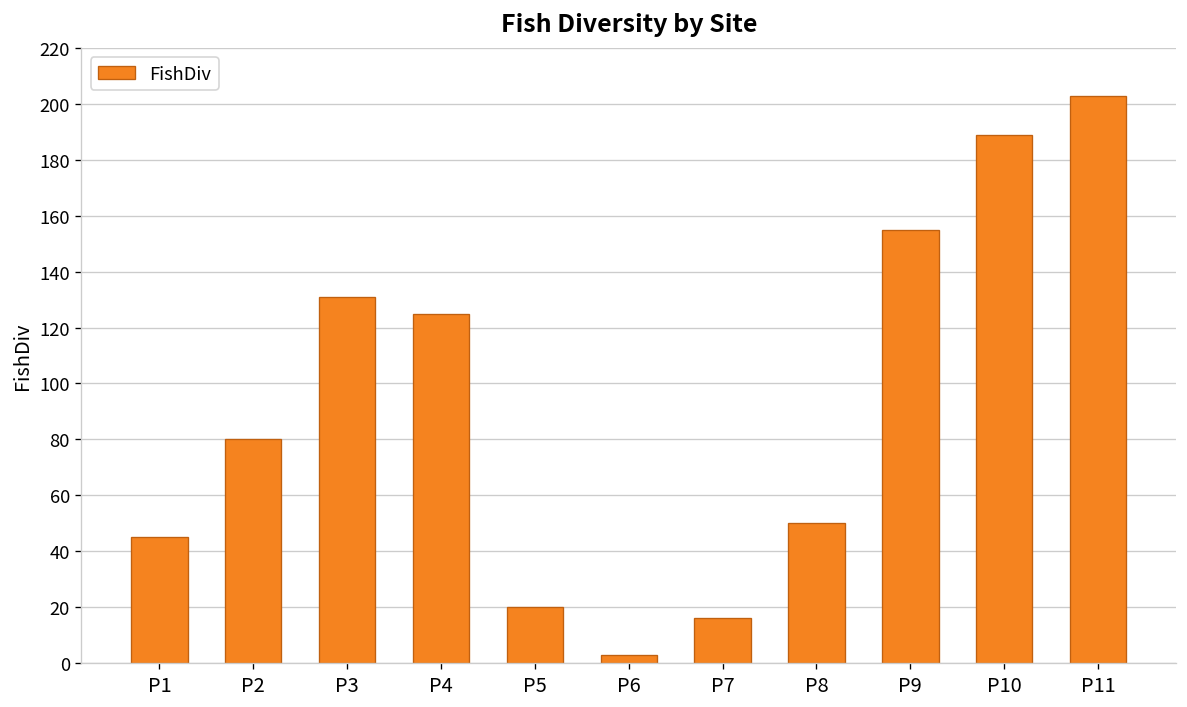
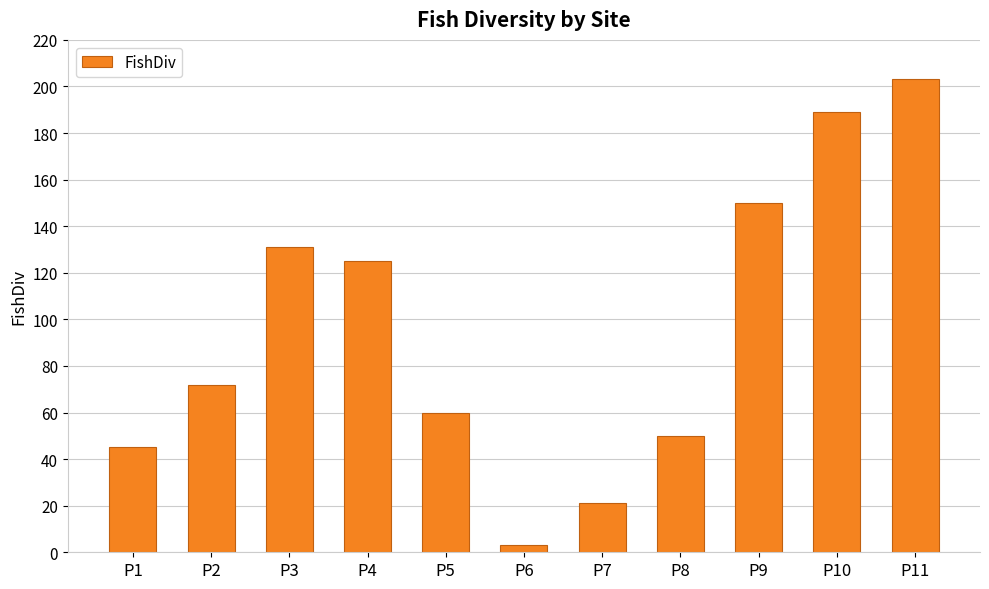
P2: 80 -> 72
P5: 20 -> 60
P7: 16 -> 21
P9: 155 -> 150
